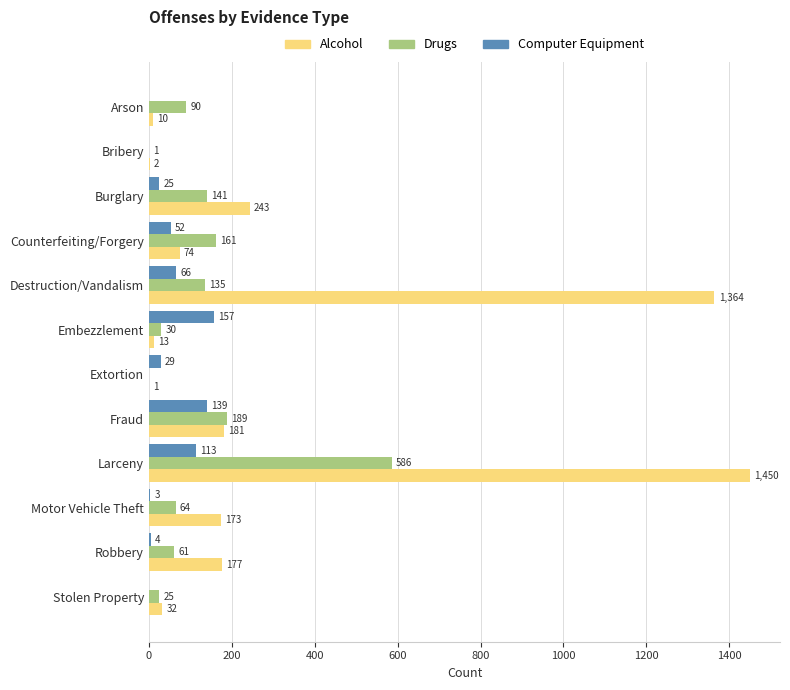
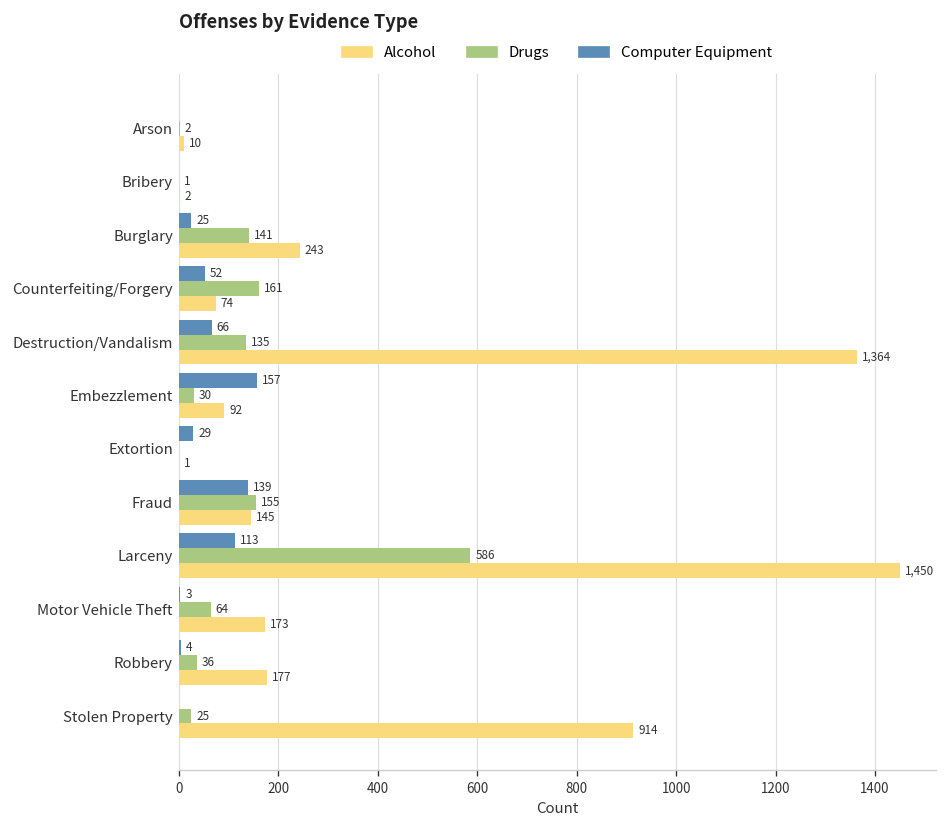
Drugs, Arson: 90 -> 2
Alcohol, Embezzlement: 13 -> 92
Drugs, Fraud: 189 -> 155
Alcohol, Fraud: 181 -> 145
Drugs, Robbery: 61 -> 36
Alcohol, Stolen Property: 32 -> 914
